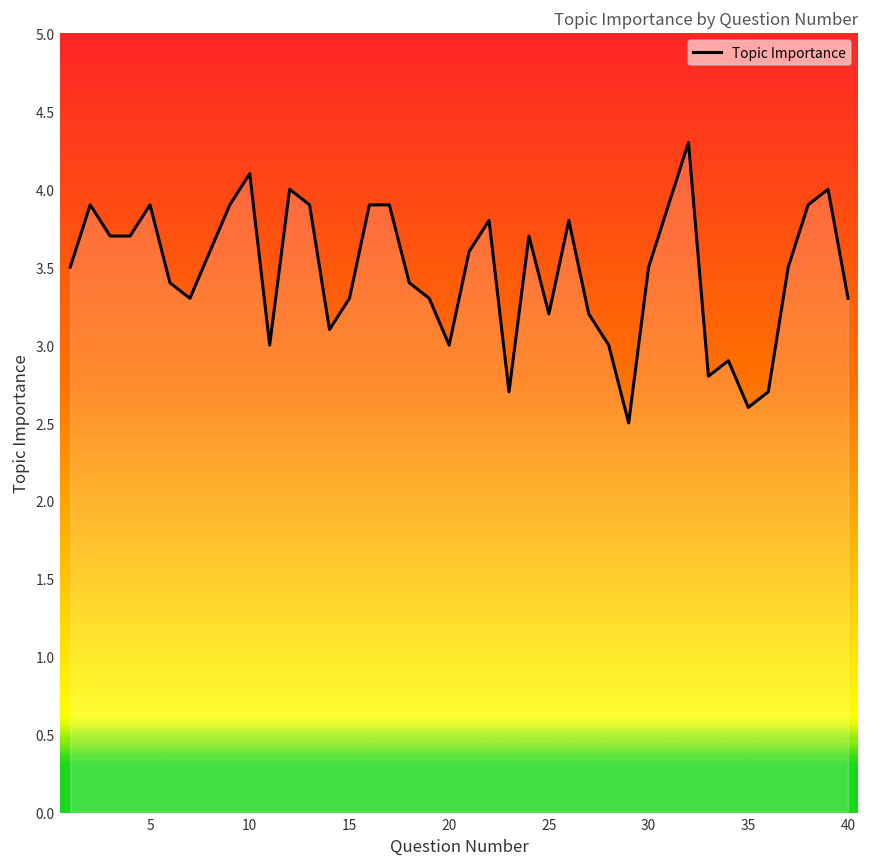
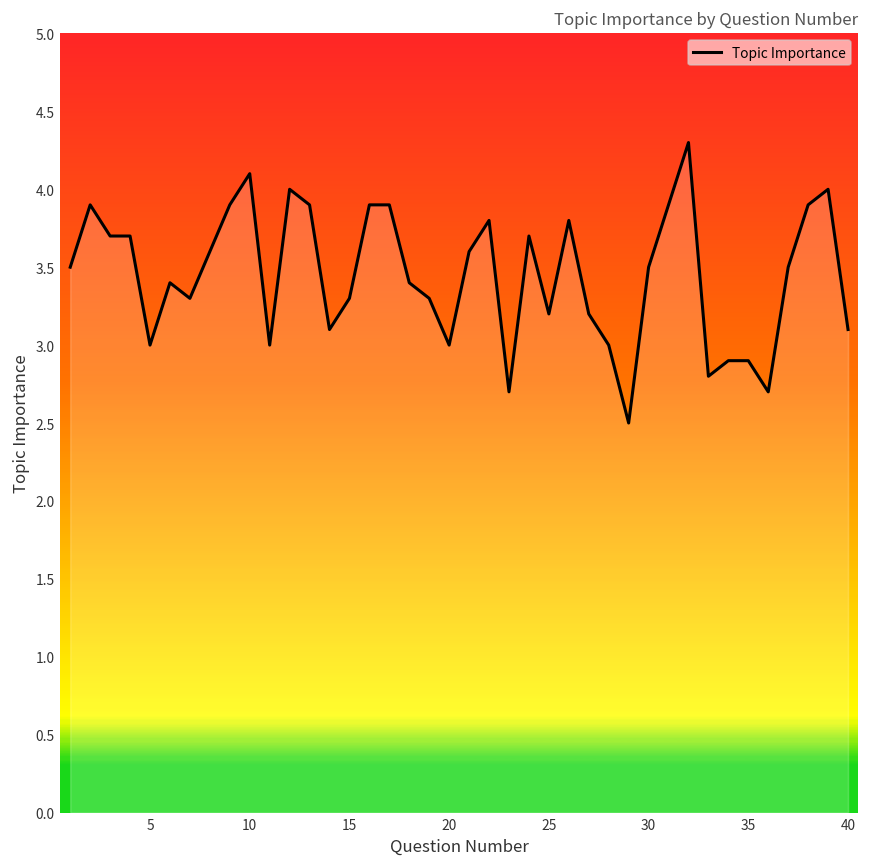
5: 3.9 -> 3.0
35: 2.6 -> 2.9
40: 3.3 -> 3.1
